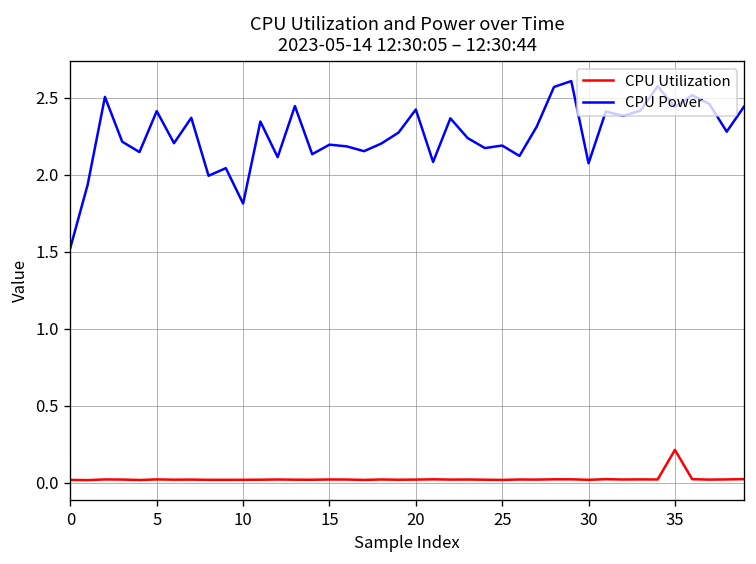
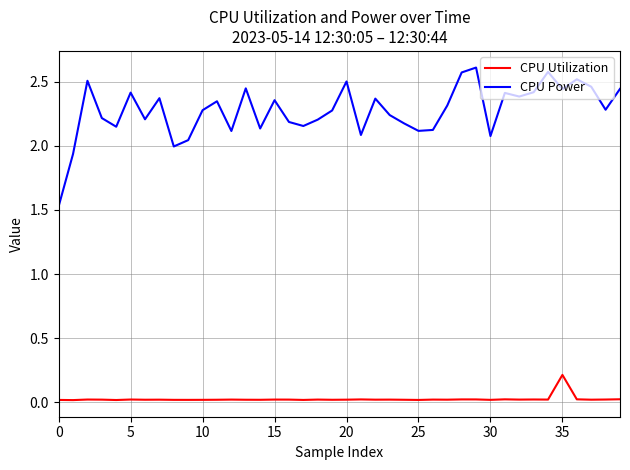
CPU Power, 10: 1.81 -> 2.28
CPU Power, 15: 2.20 -> 2.35
CPU Power, 20: 2.42 -> 2.50
CPU Power, 25: 2.19 -> 2.12
